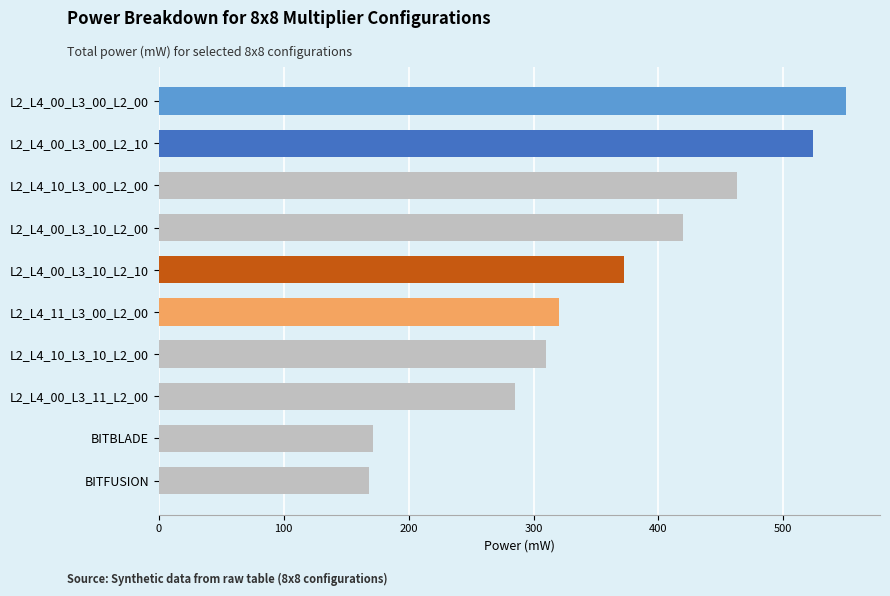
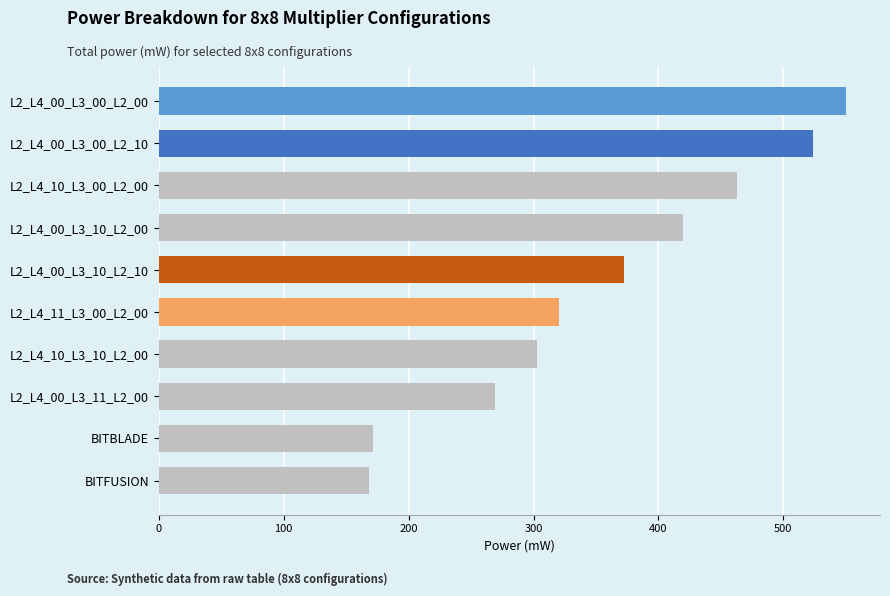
L2_L4_10_L3_10_L2_00: 310 -> 303
L2_L4_00_L3_11_L2_00: 285 -> 270
